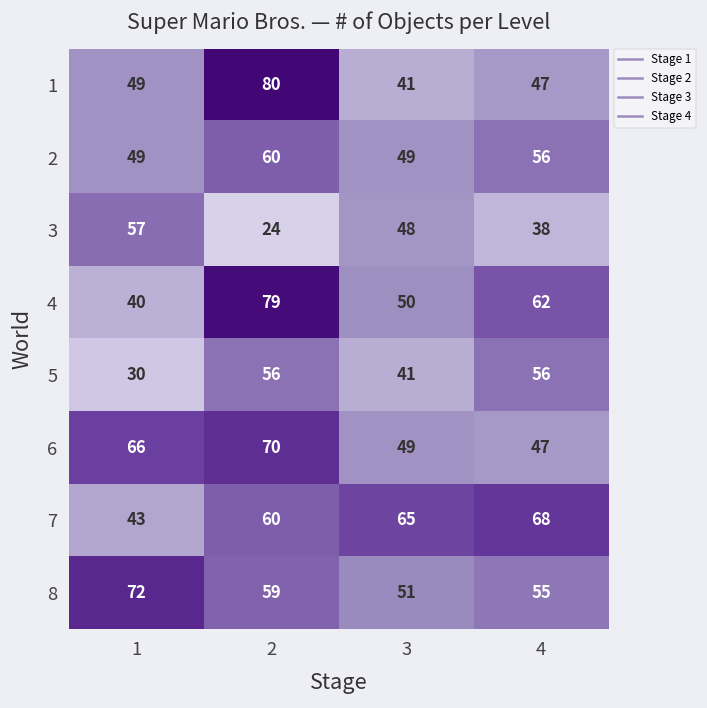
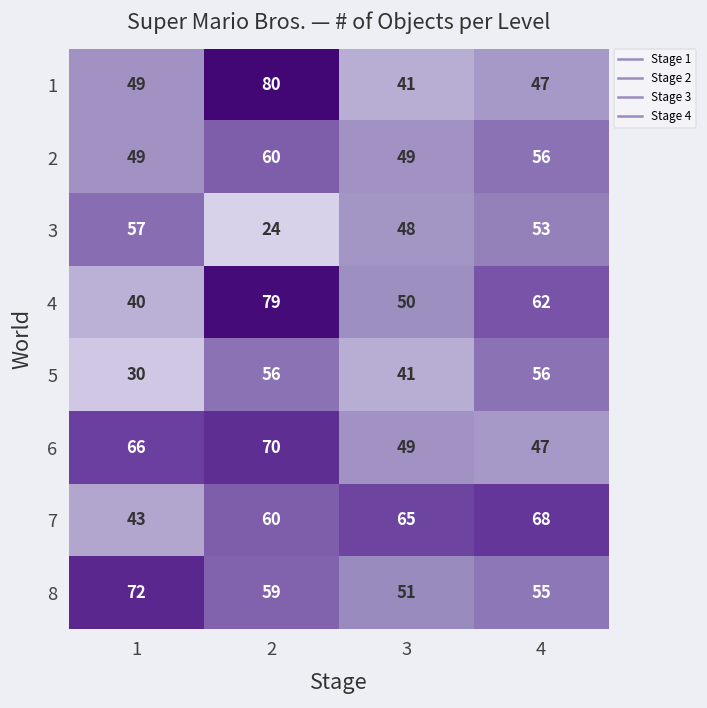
3, 4: 38 -> 53
